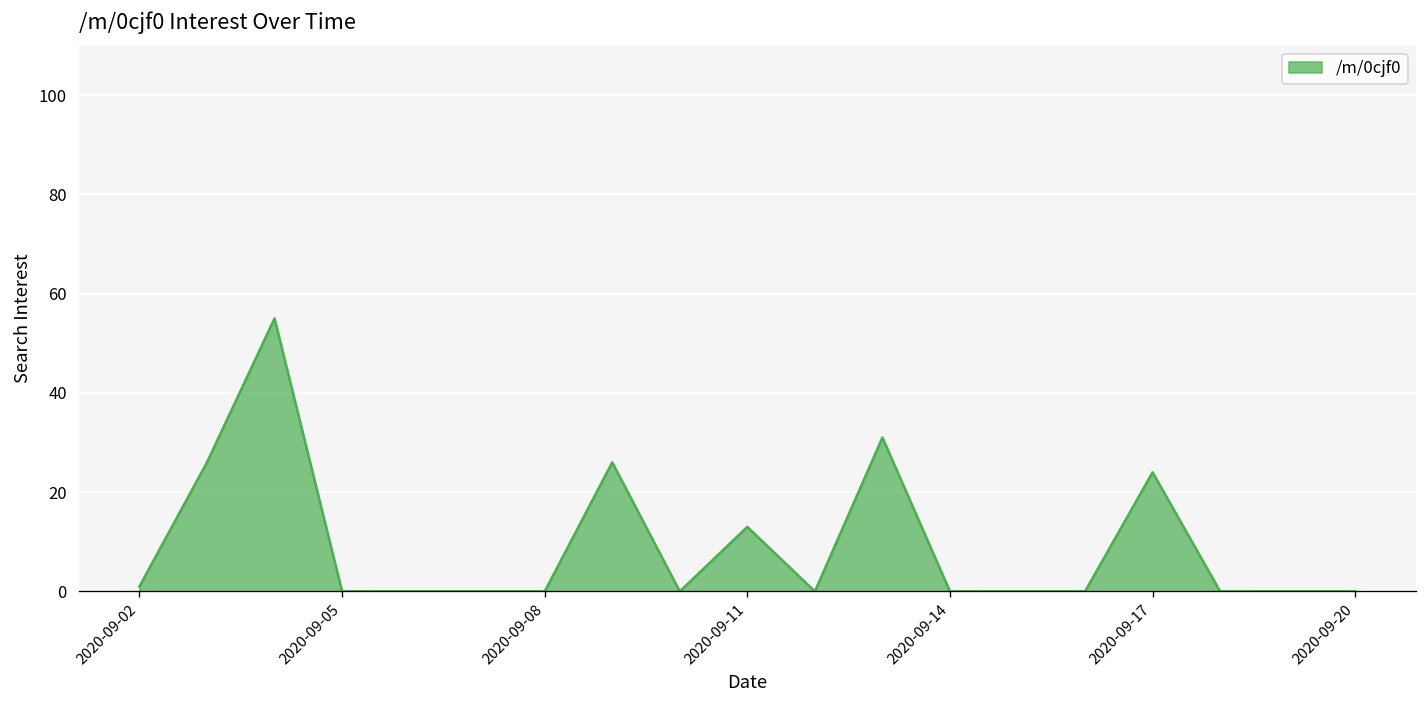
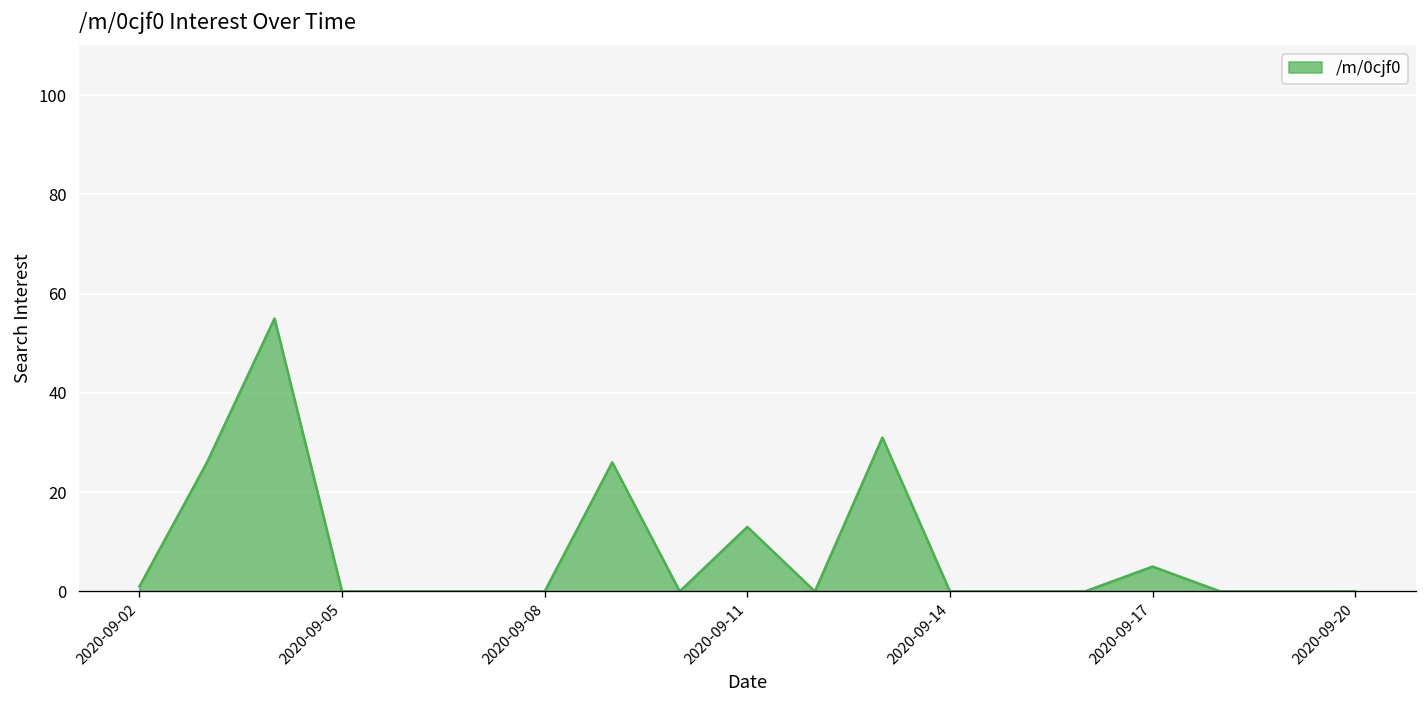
2020-09-17: 24 -> 5
